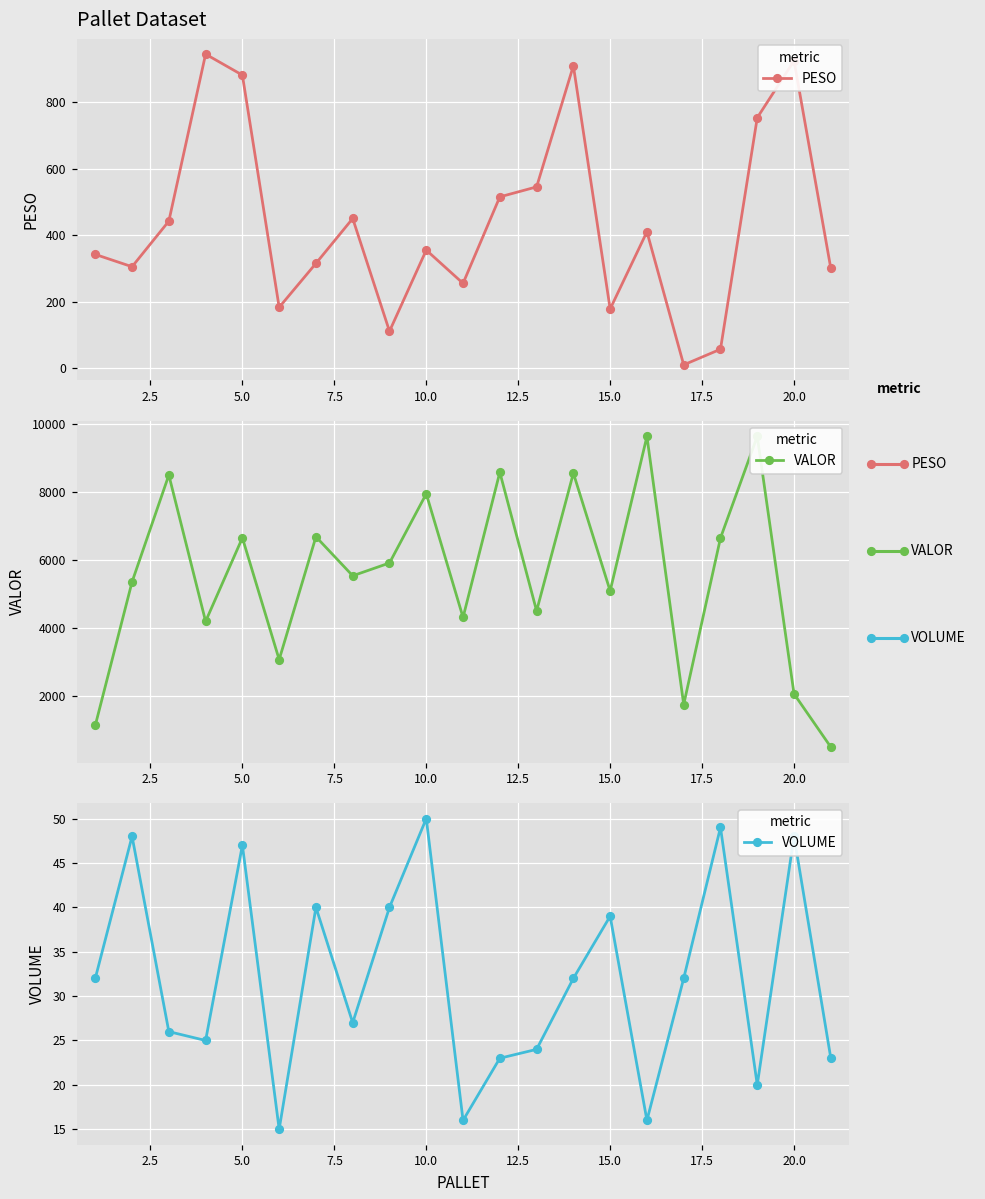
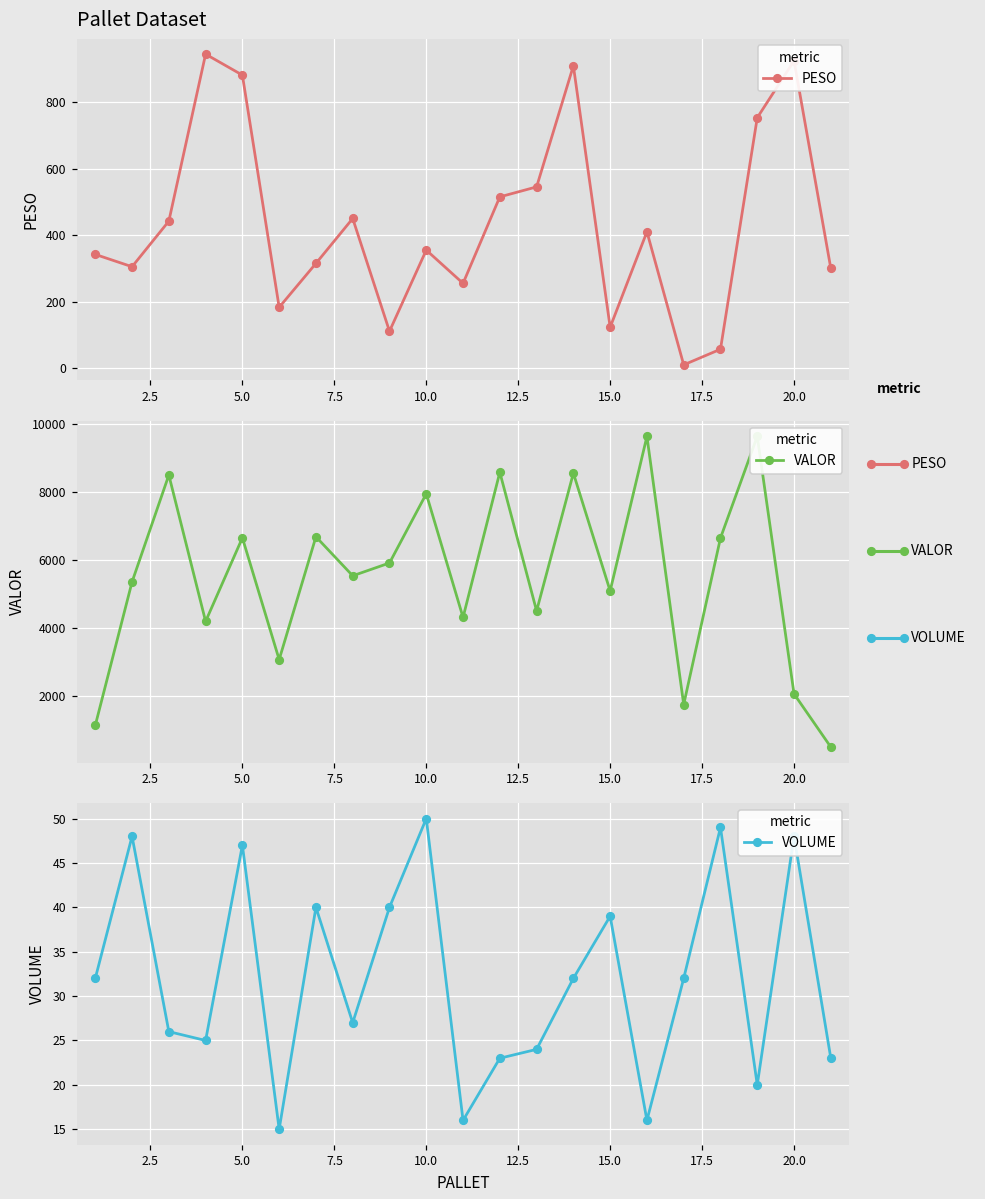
Pallet Dataset, 15.0: 180 -> 120
